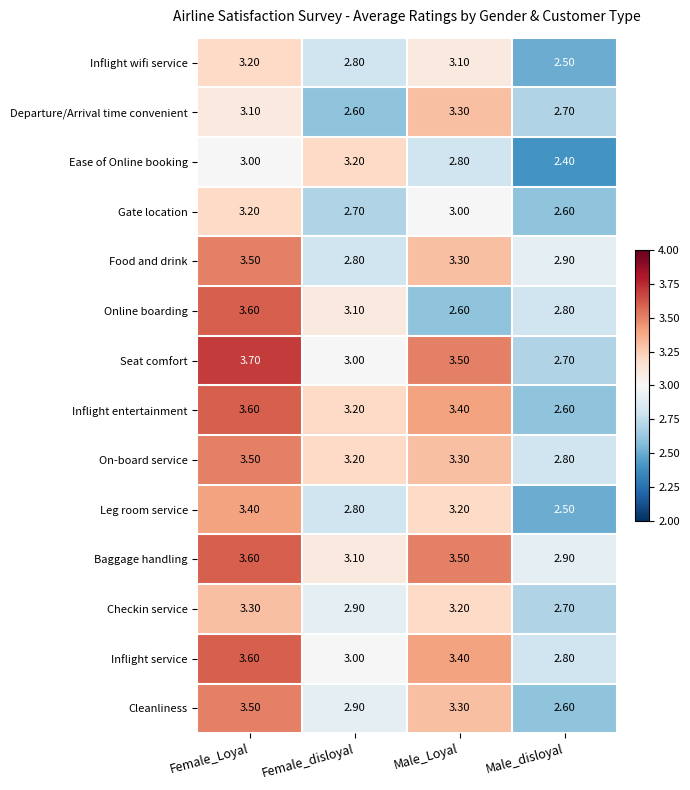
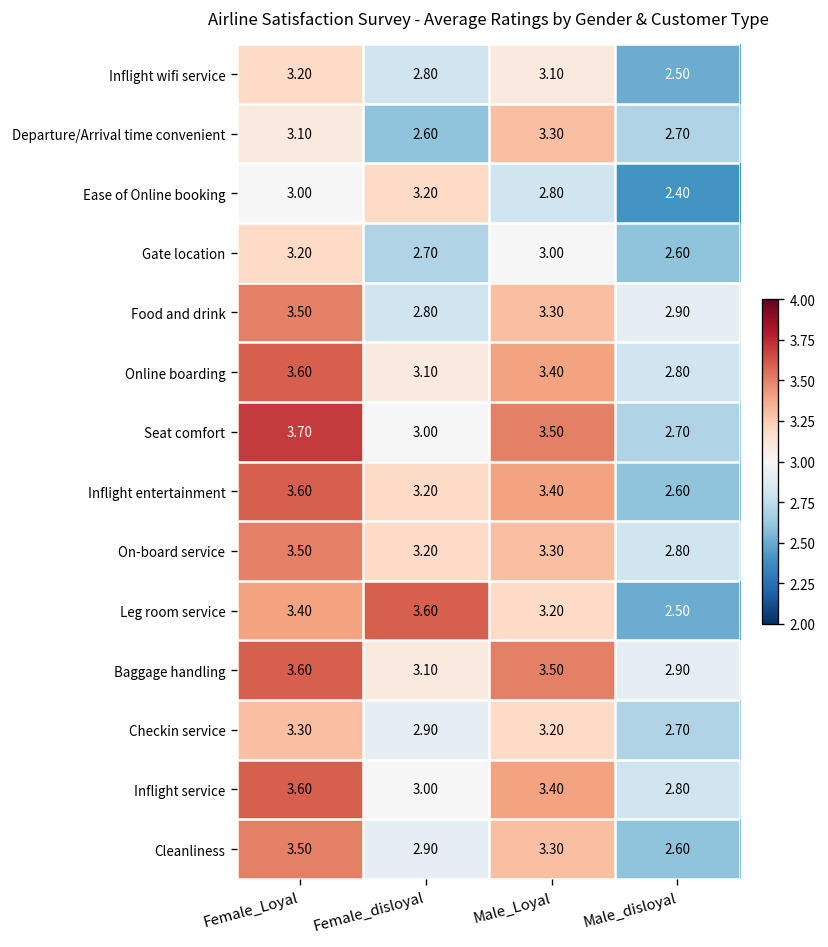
Online boarding, Male_Loyal: 2.60 -> 3.40
Leg room service, Female_disloyal: 2.80 -> 3.60
